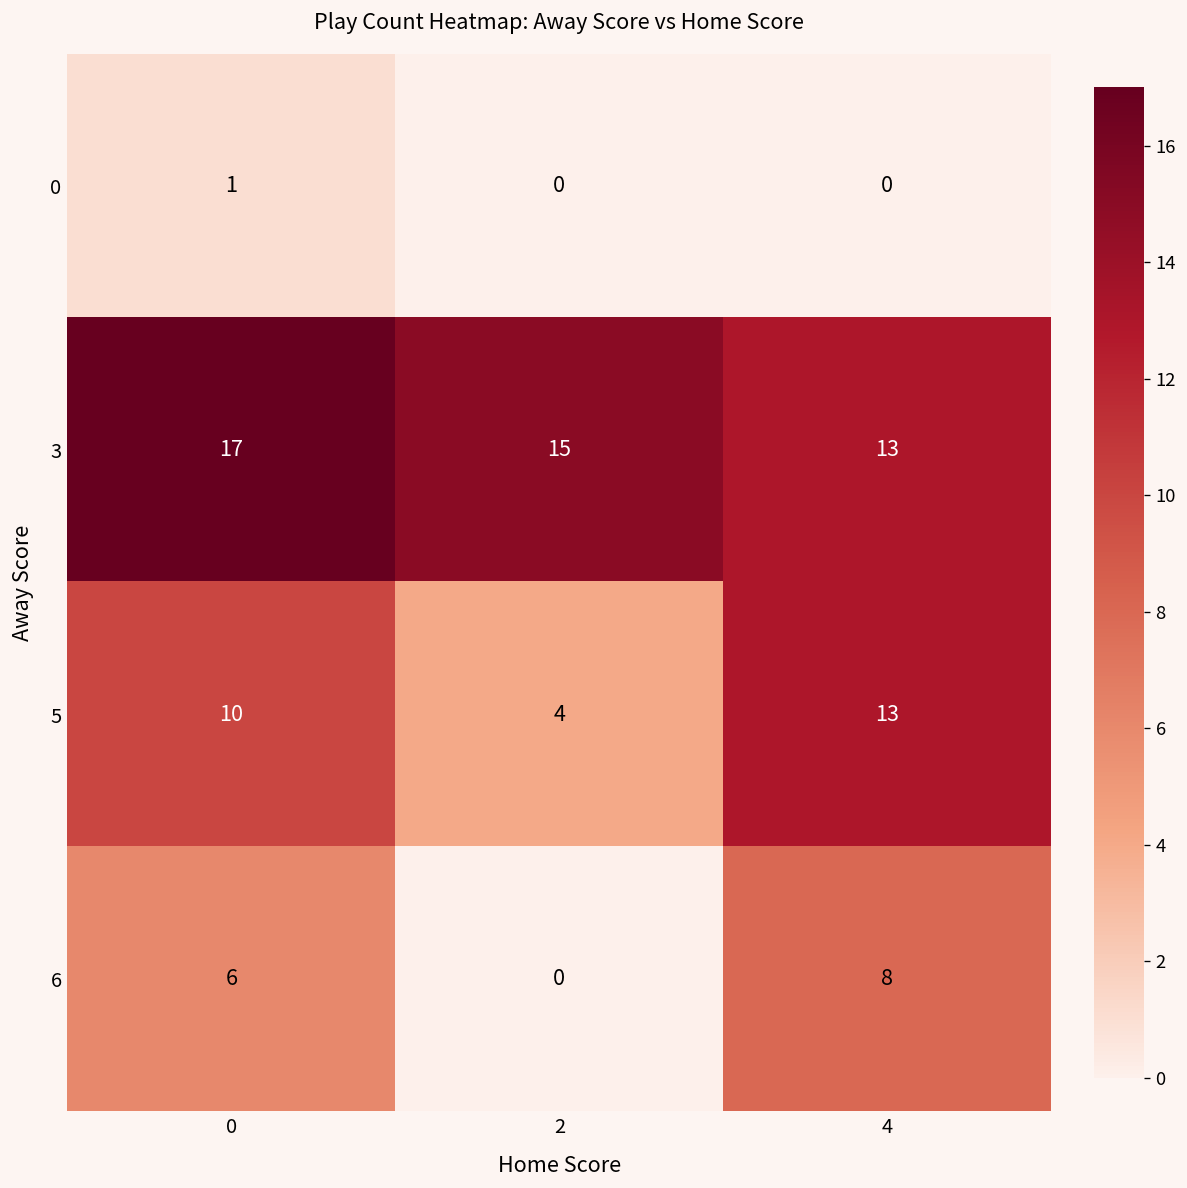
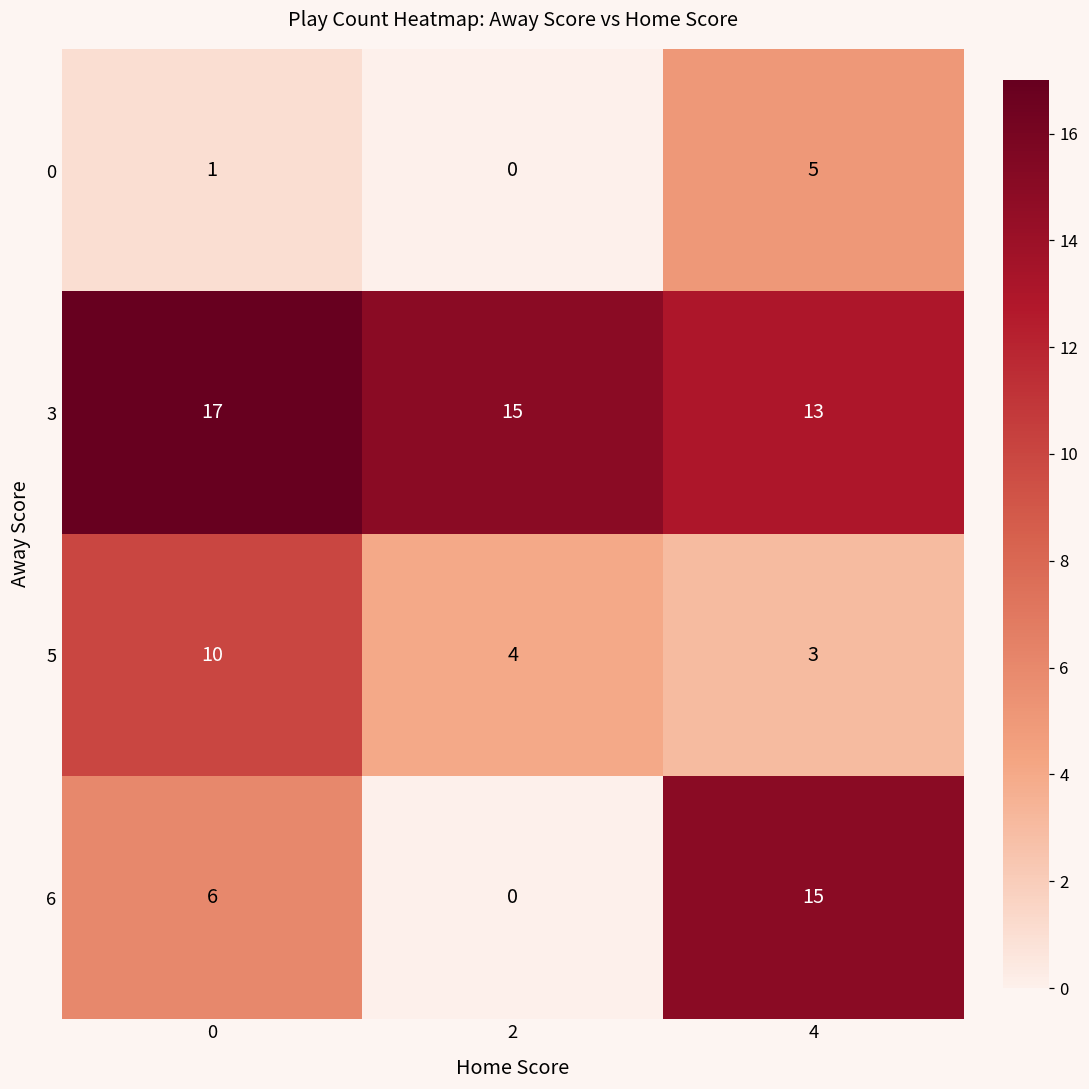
0, 4: 0 -> 5
5, 4: 13 -> 3
6, 4: 8 -> 15
